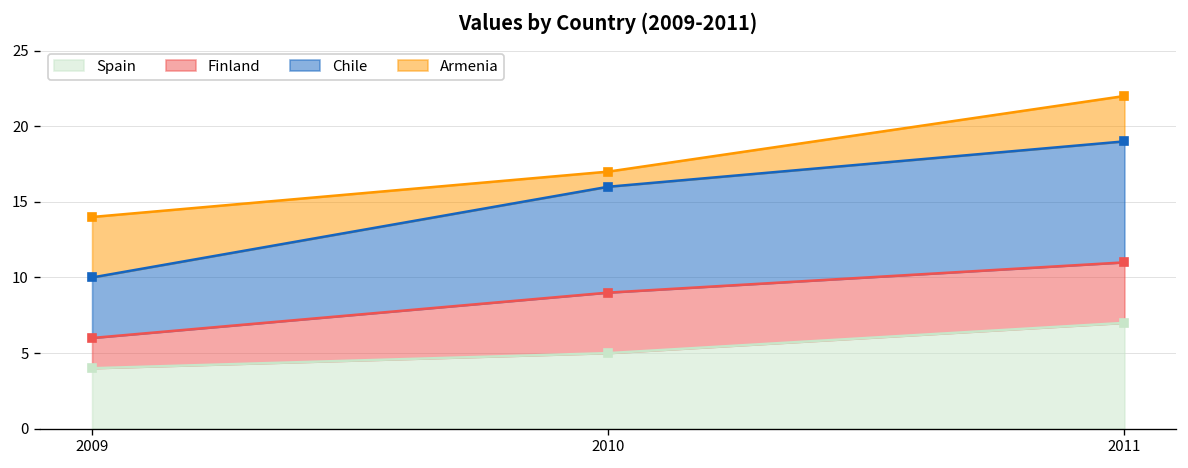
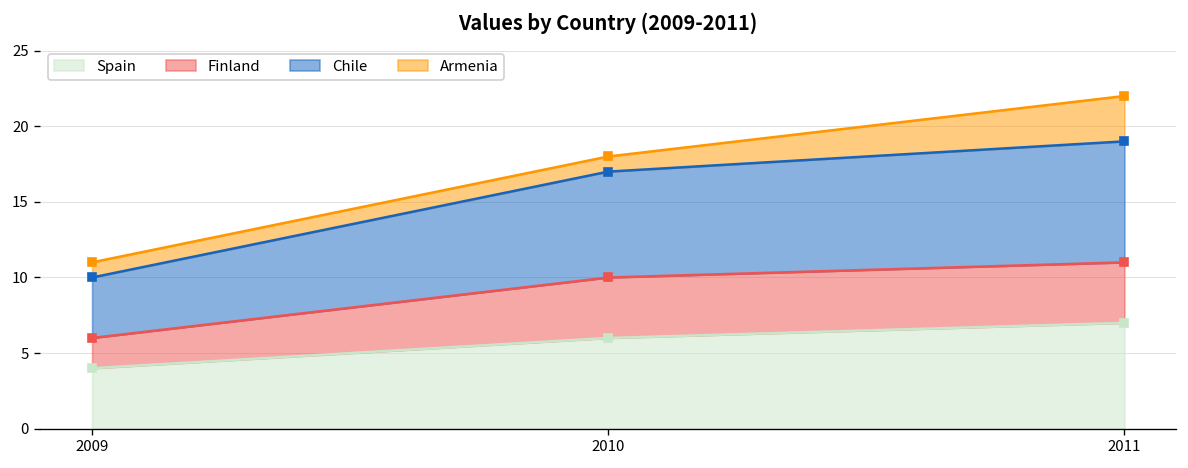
Armenia, 2009: 4 -> 1
Spain, 2010: 5 -> 6
